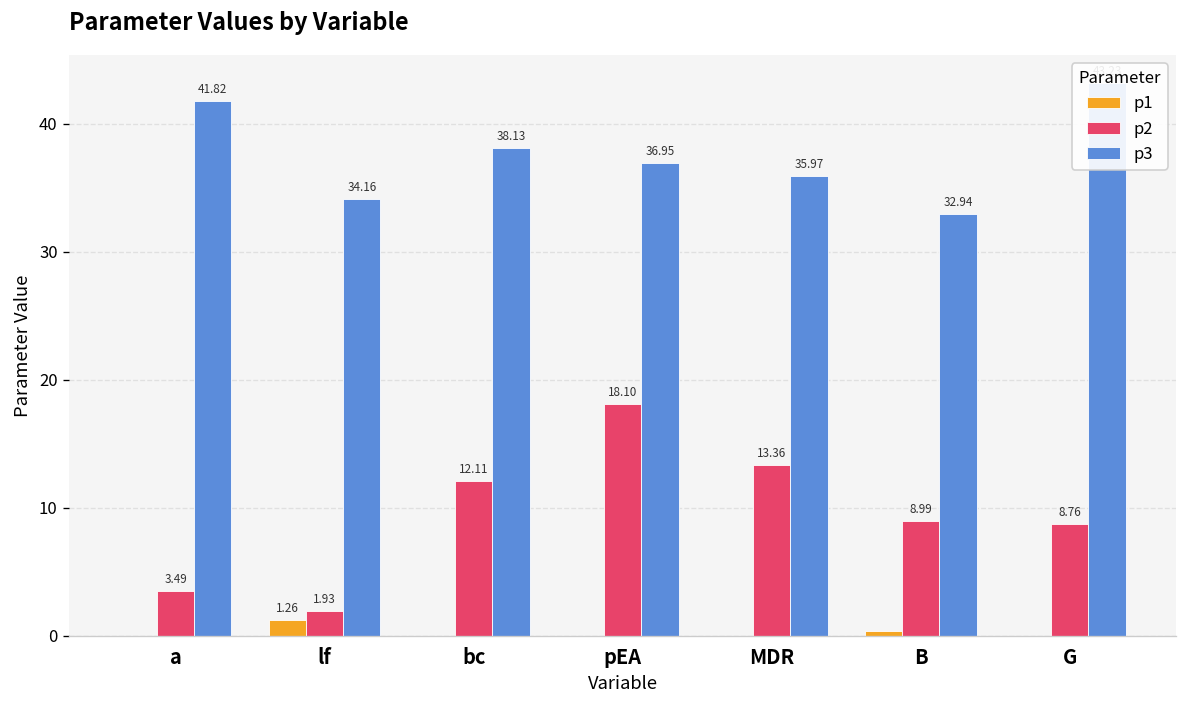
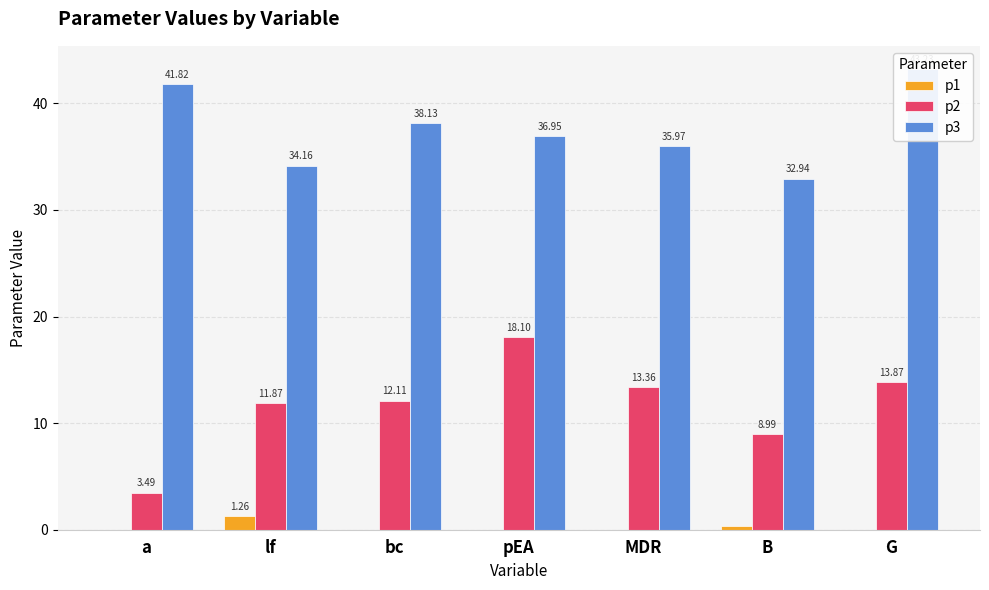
p2, lf: 1.93 -> 11.87
p2, G: 8.76 -> 13.87
